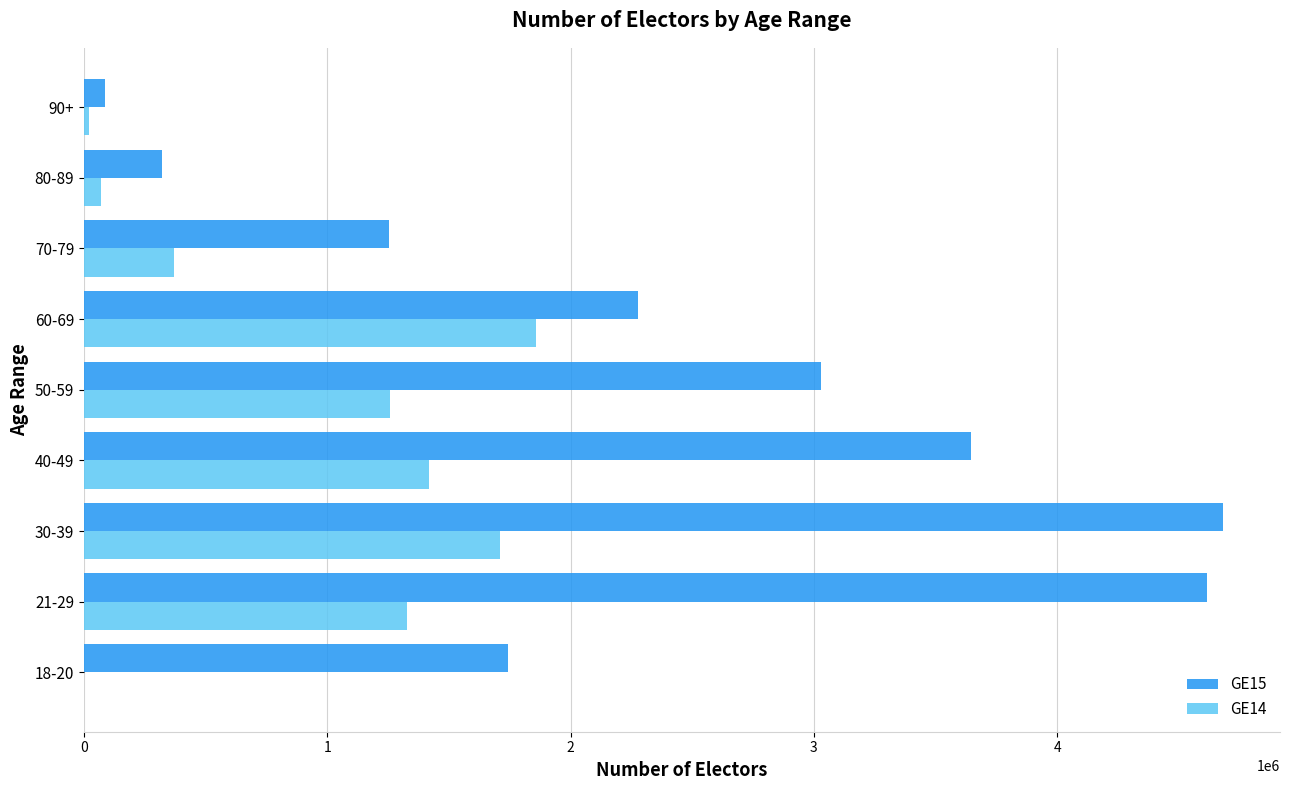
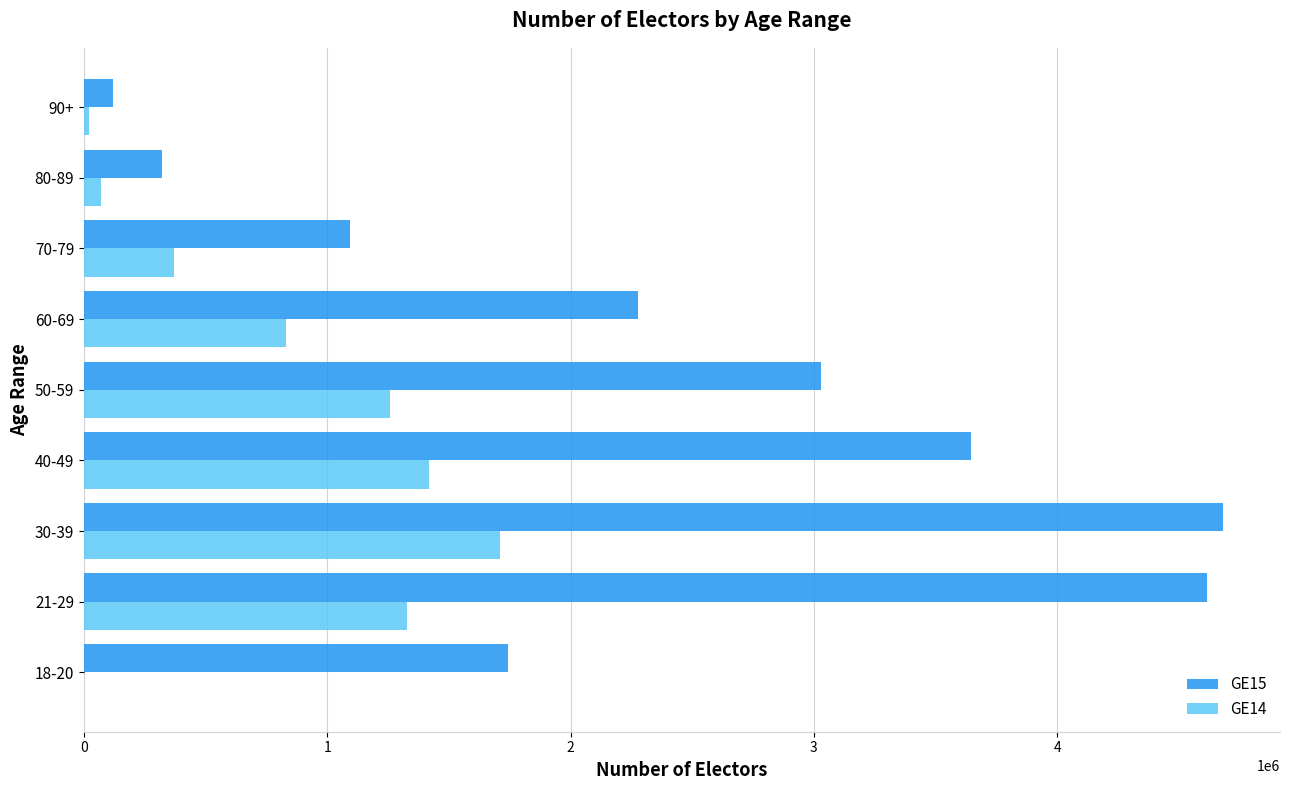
GE15, 90+: 90000 -> 120000
GE15, 70-79: 1250000 -> 1090000
GE14, 60-69: 1860000 -> 830000
